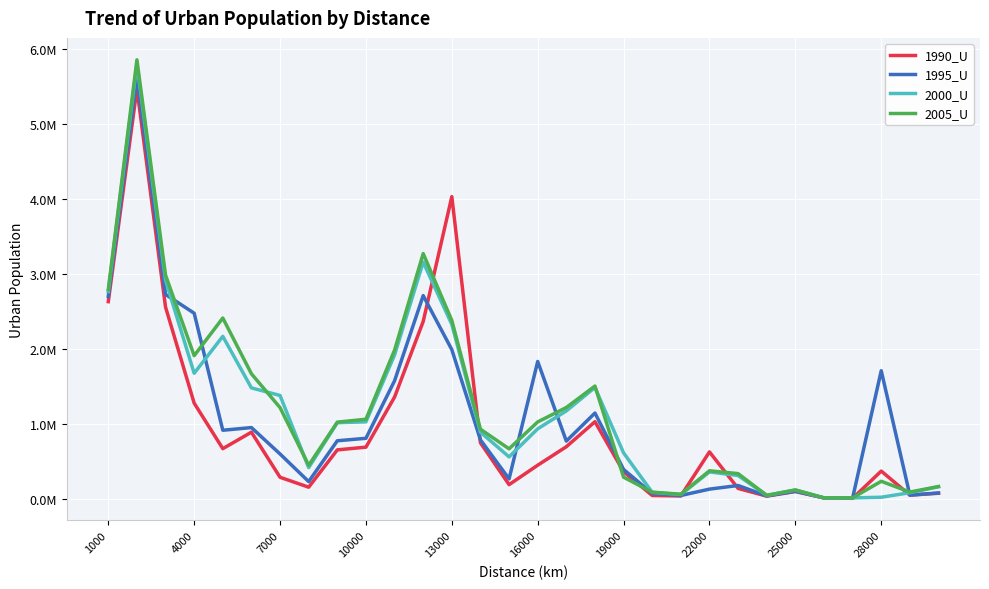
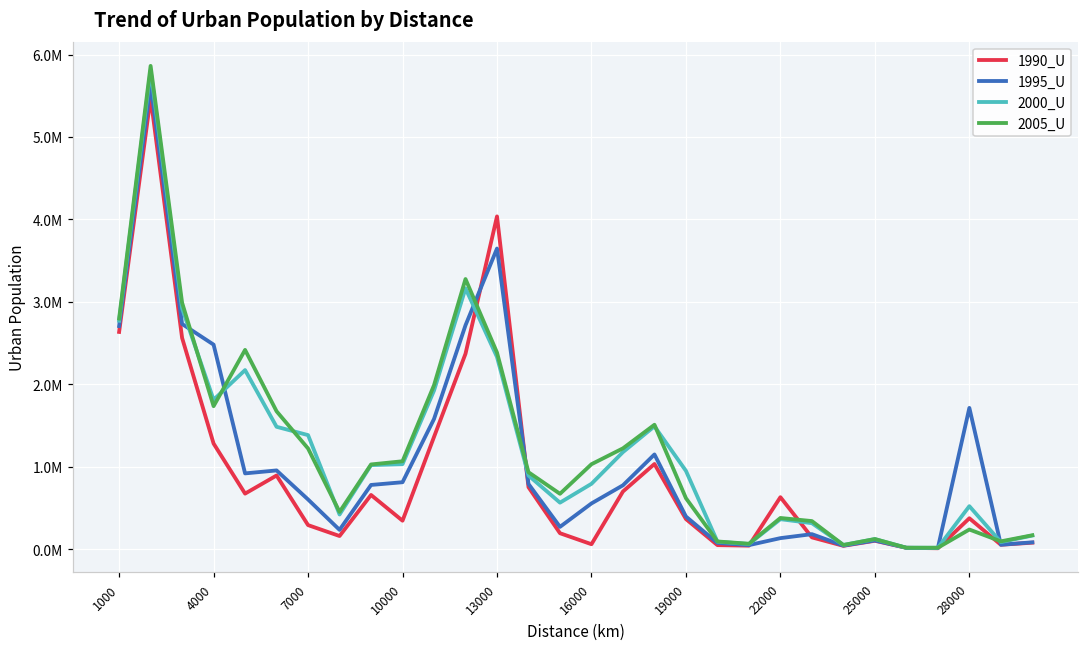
2000_U, 4000: 1700000 -> 1800000
2005_U, 4000: 1900000 -> 1700000
1990_U, 10000: 700000 -> 300000
1995_U, 13000: 2000000 -> 3600000
1990_U, 16000: 500000 -> 100000
1995_U, 16000: 1800000 -> 600000
2000_U, 16000: 900000 -> 800000
2000_U, 19000: 600000 -> 900000
2005_U, 19000: 300000 -> 600000
2000_U, 28000: 0 -> 500000
